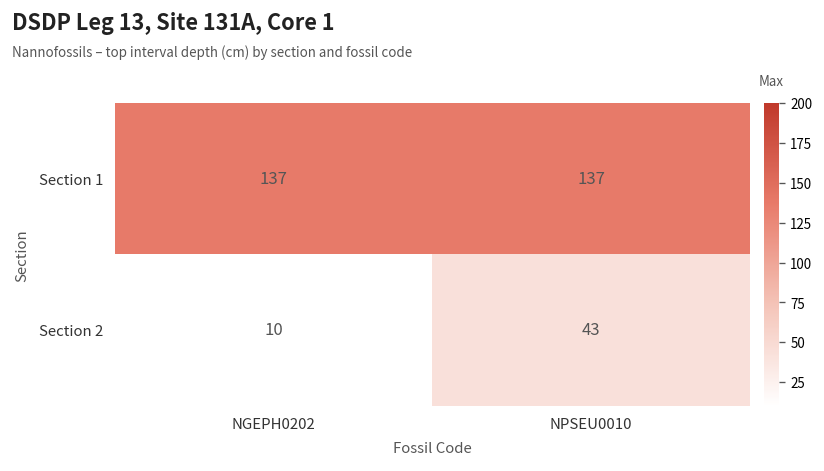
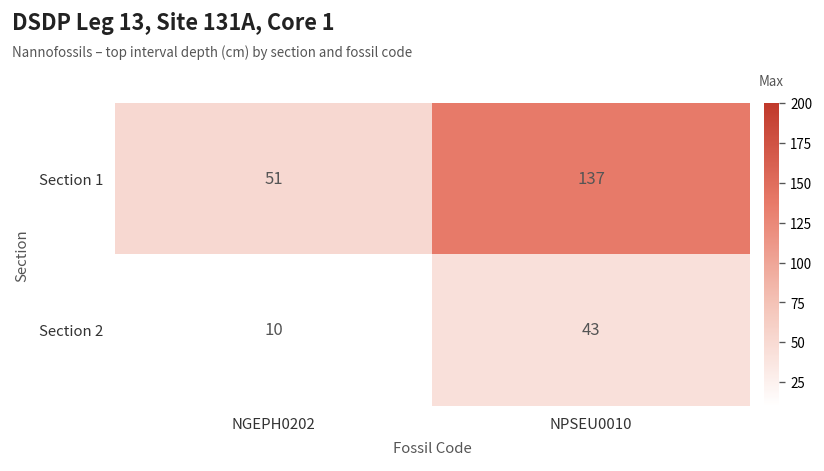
Section 1, NGEPH0202: 137 -> 51
